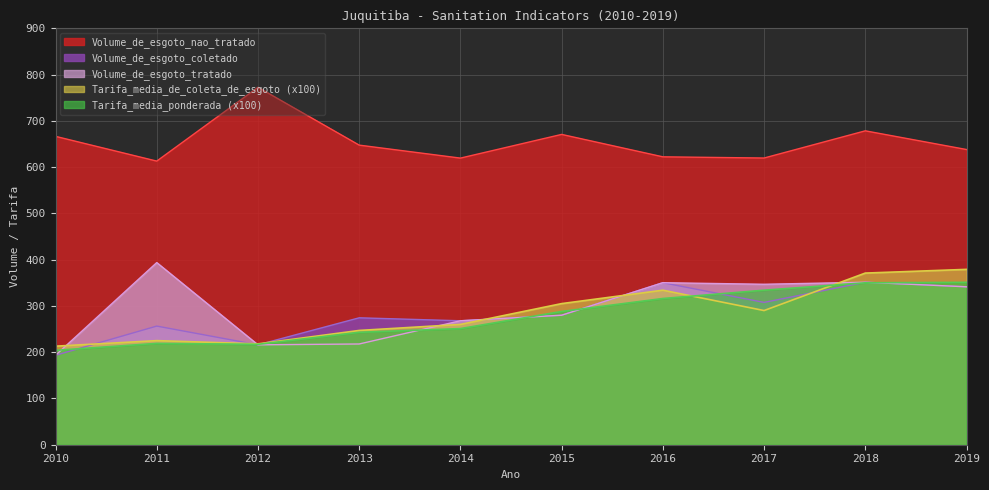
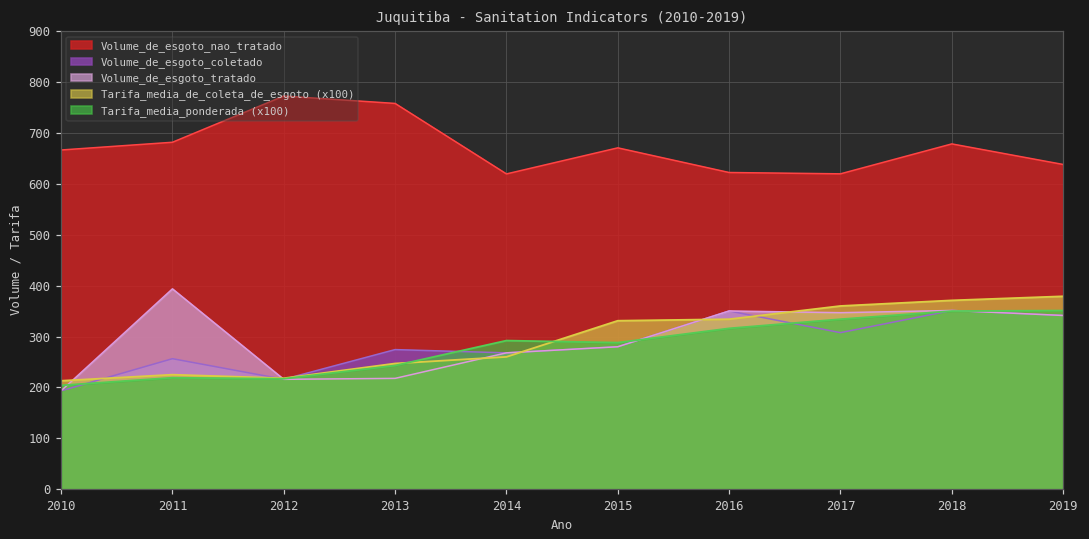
Volume_de_esgoto_nao_tratado, 2011: 610 -> 680
Volume_de_esgoto_nao_tratado, 2013: 650 -> 760
Tarifa_media_ponderada (x100), 2014: 250 -> 290
Tarifa_media_de_coleta_de_esgoto (x100), 2015: 310 -> 330
Tarifa_media_de_coleta_de_esgoto (x100), 2017: 290 -> 360
